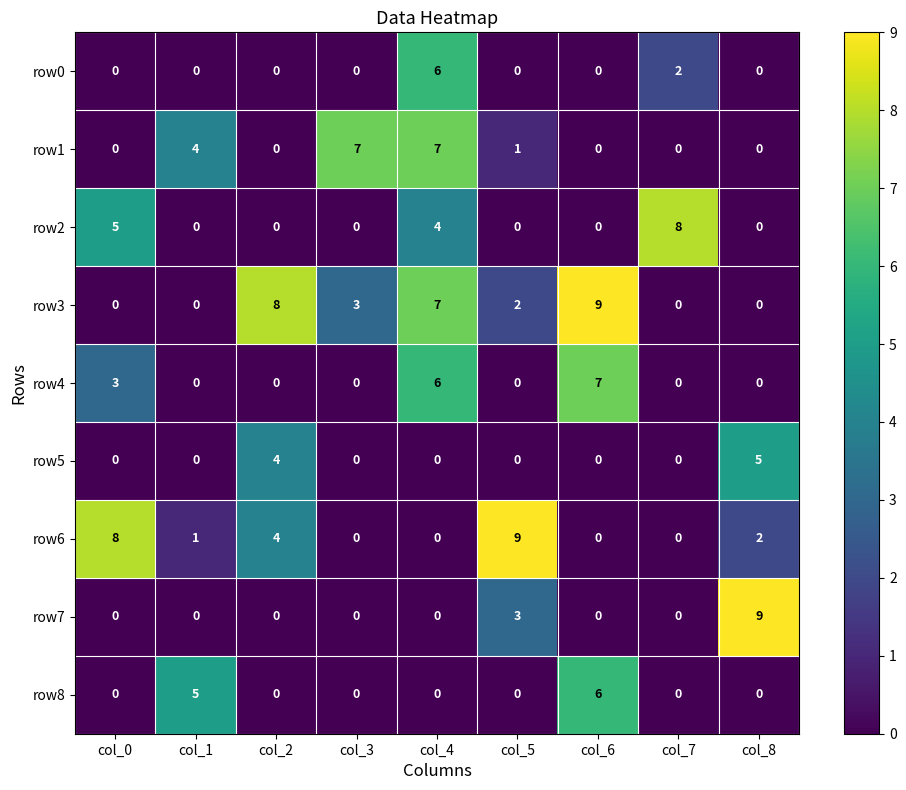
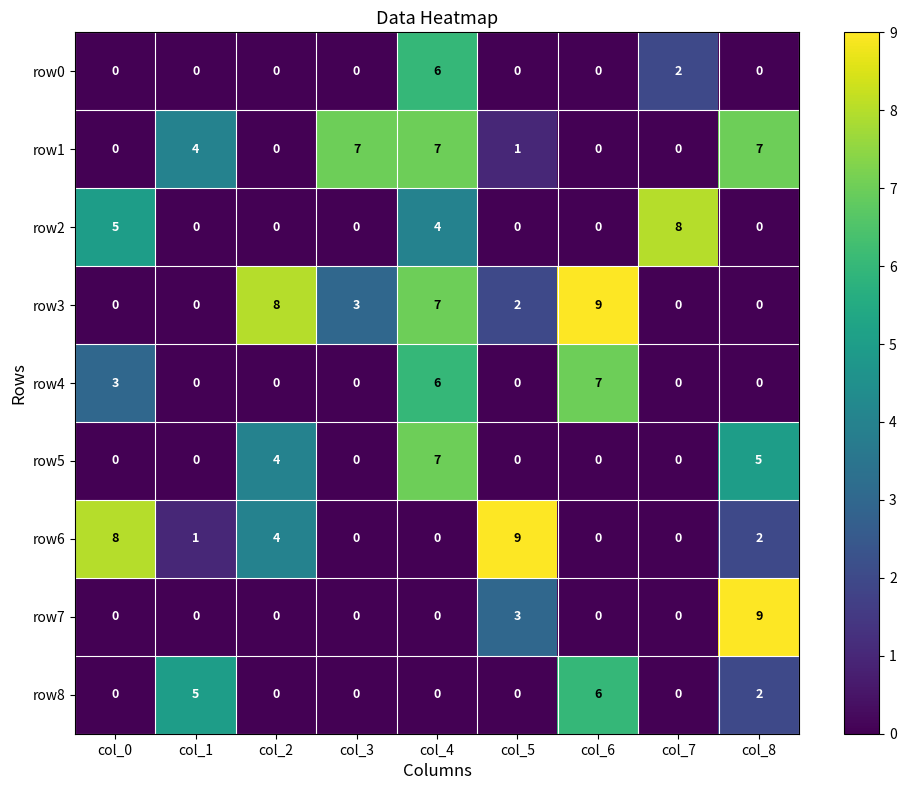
row1, col_8: 0 -> 7
row5, col_4: 0 -> 7
row8, col_8: 0 -> 2
